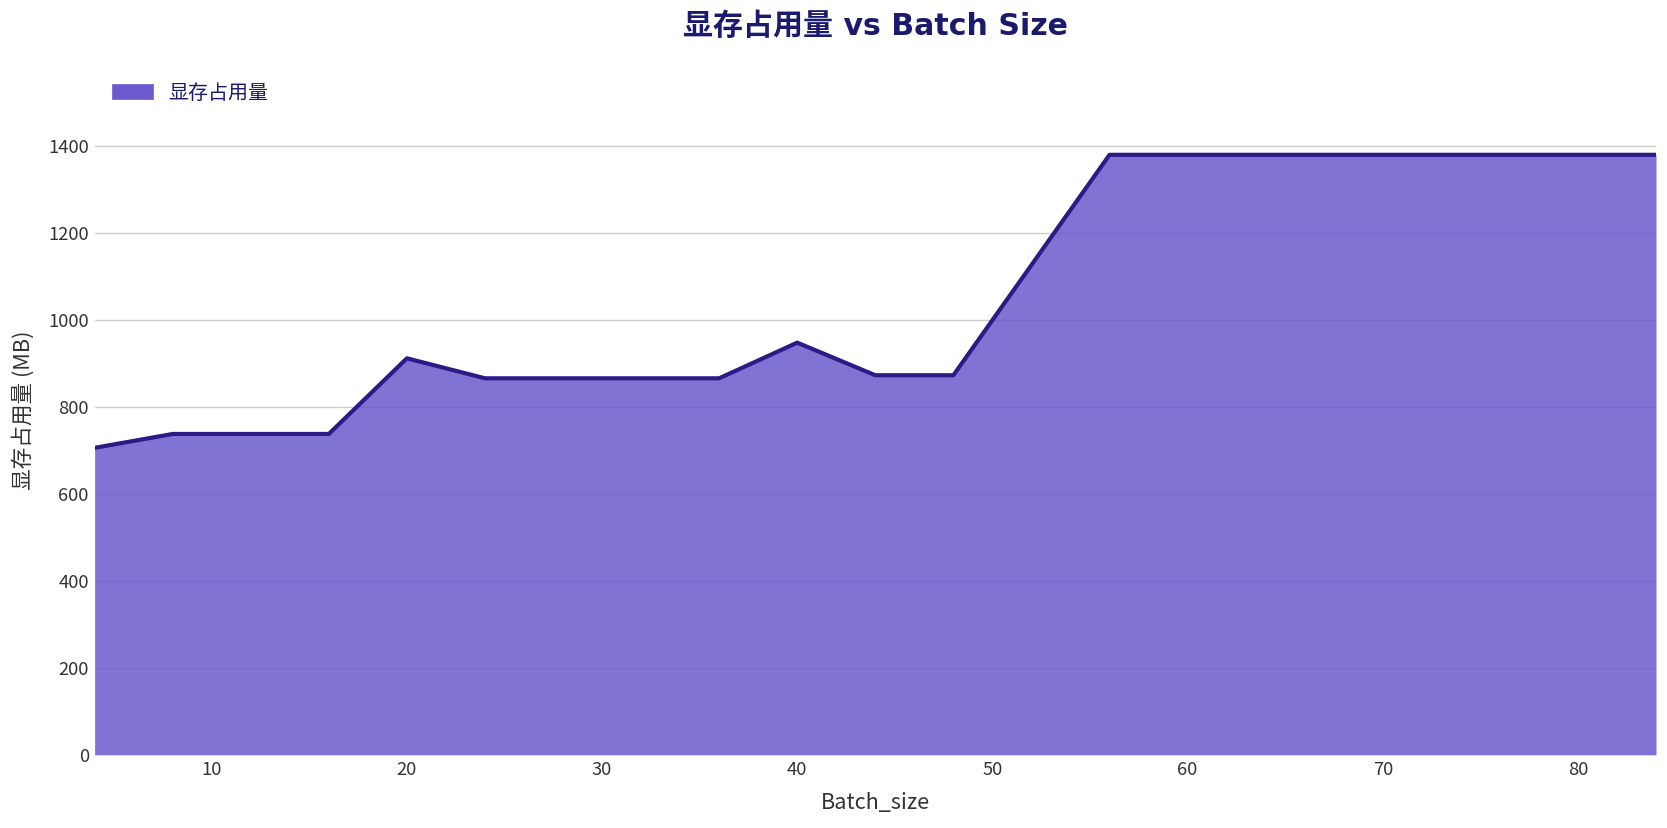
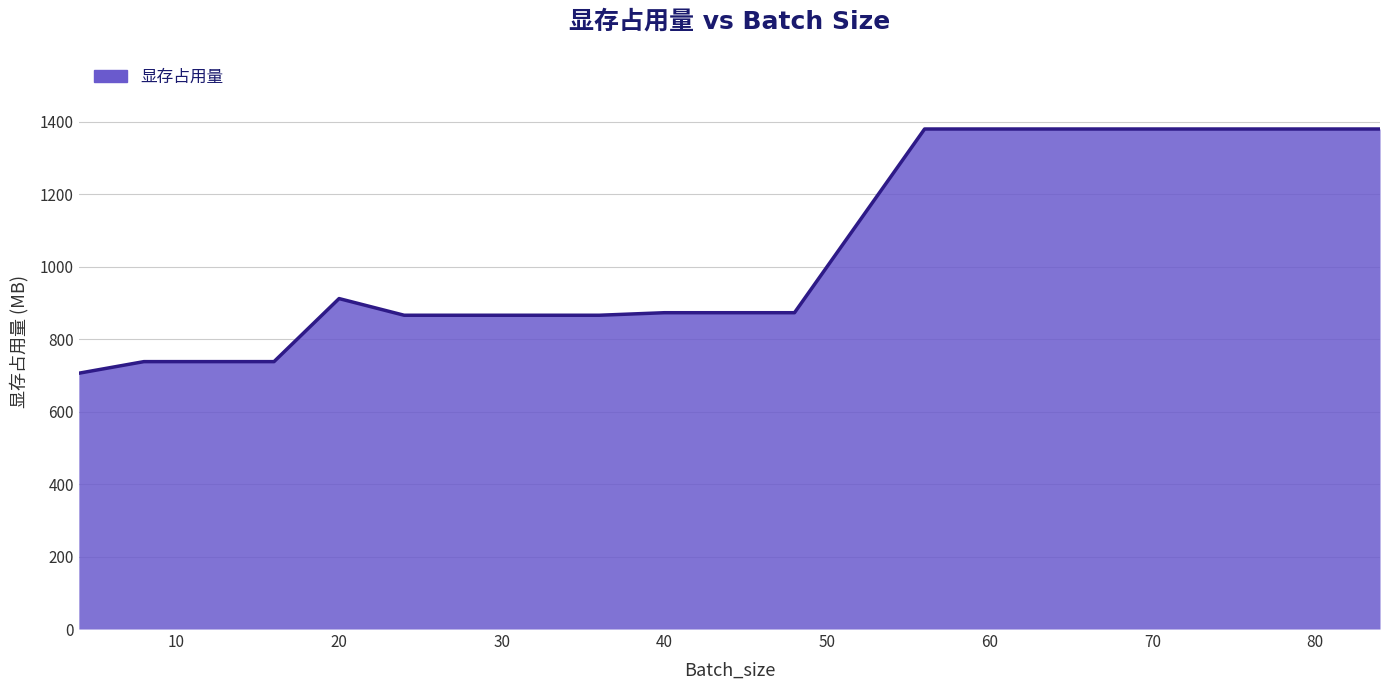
40: 950 -> 870
